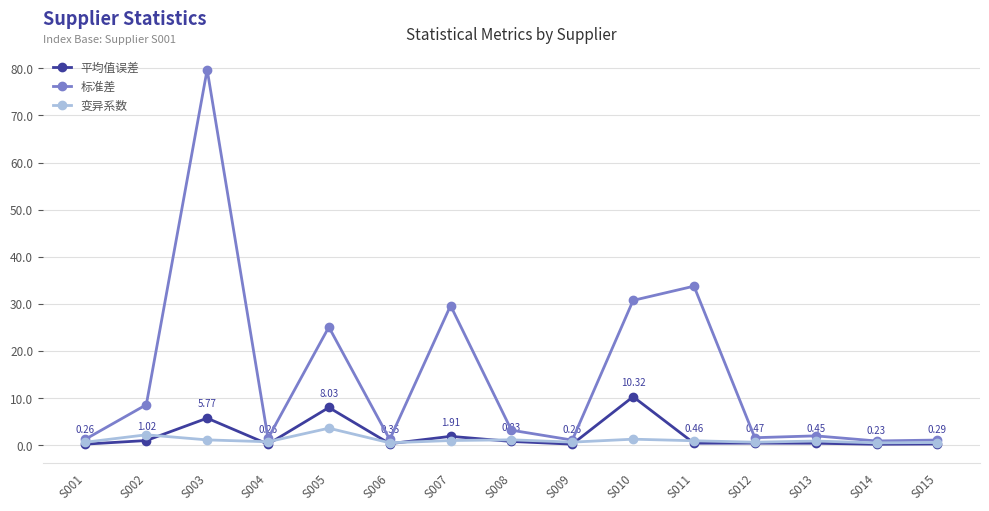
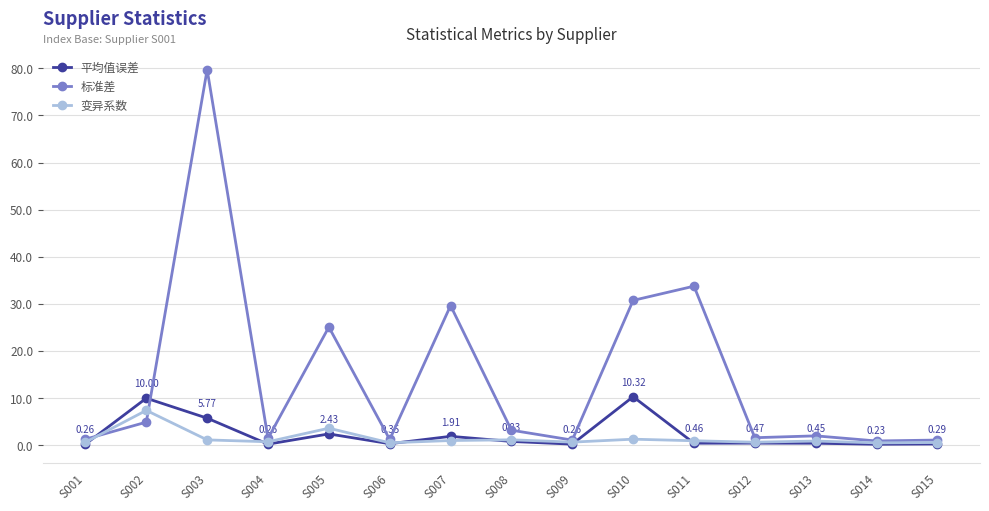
平均值误差, S002: 1.02 -> 10.00
标准差, S002: 9 -> 5
变异系数, S002: 2 -> 7
平均值误差, S005: 8.03 -> 2.43
